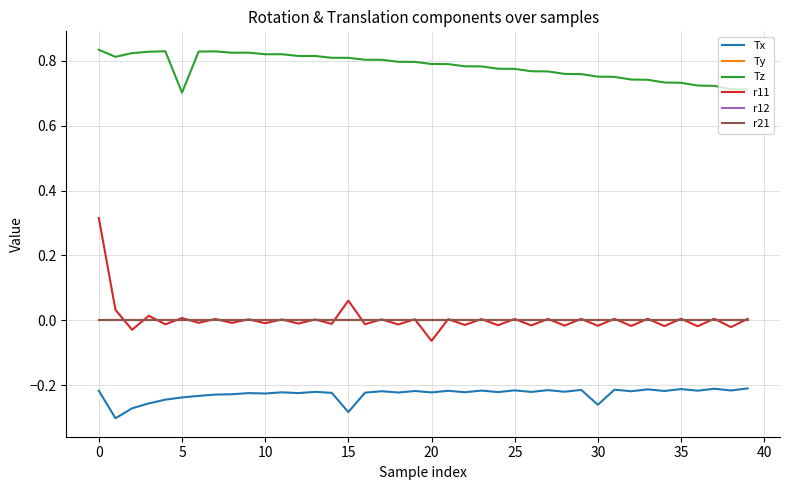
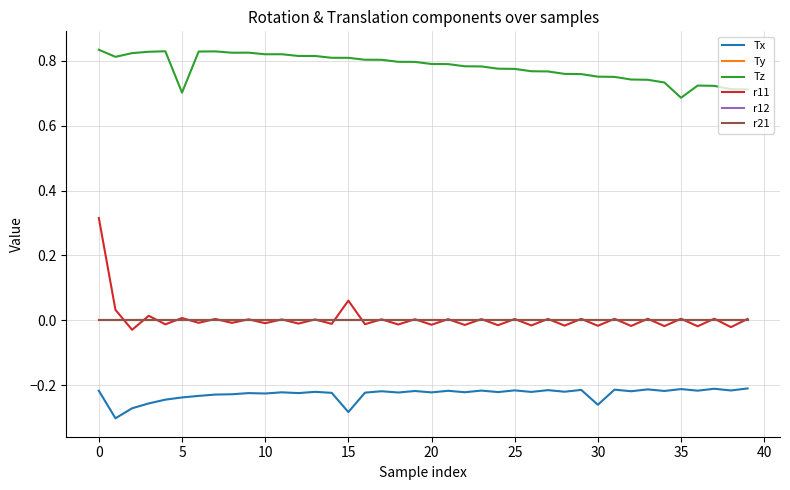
r11, 20: -0.06 -> -0.01
Tz, 35: 0.73 -> 0.69
